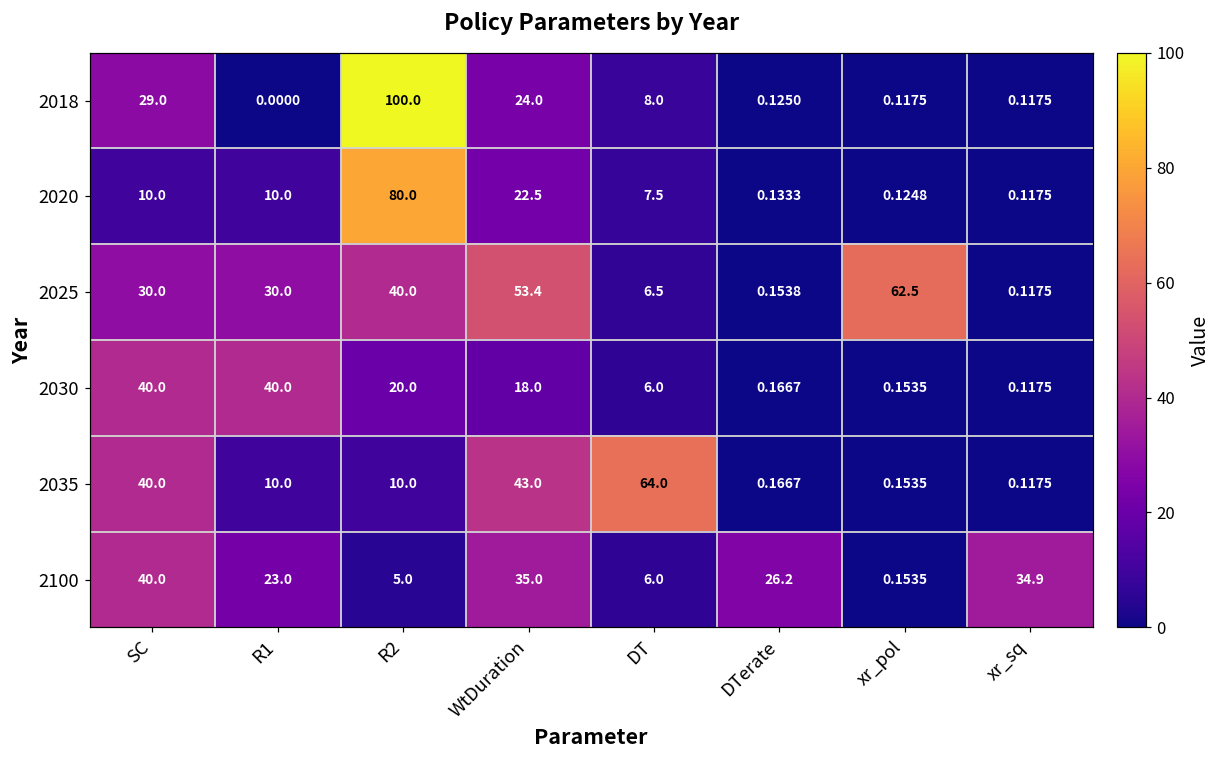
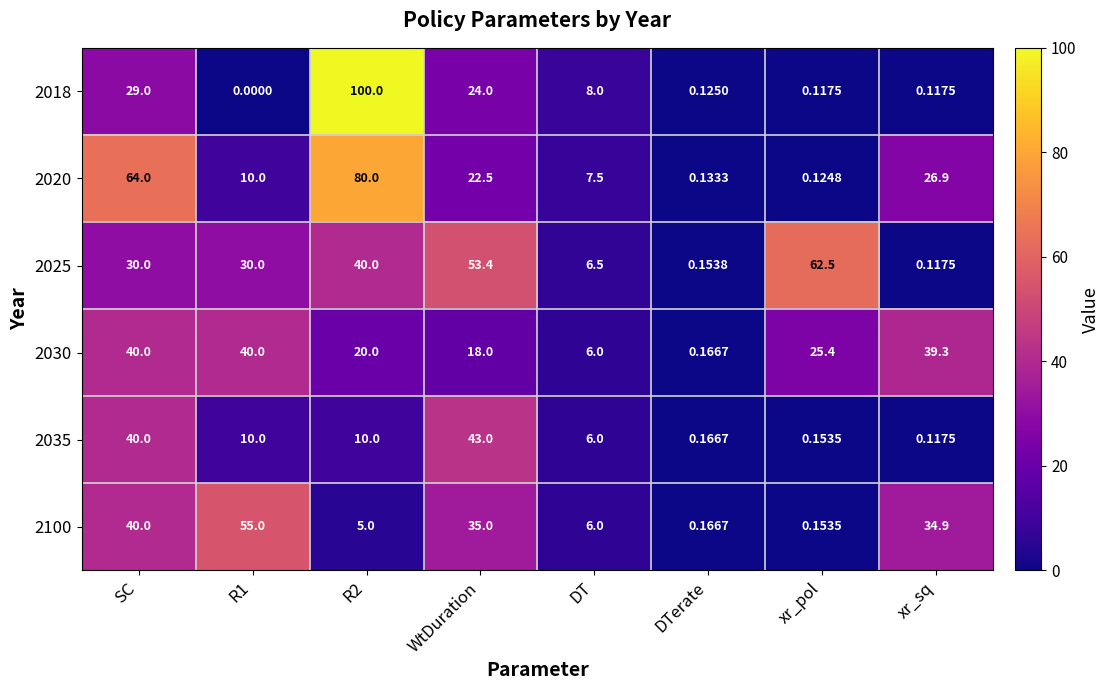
2020, SC: 10.0 -> 64.0
2020, xr_sq: 0.1175 -> 26.9
2030, xr_pol: 0.1535 -> 25.4
2030, xr_sq: 0.1175 -> 39.3
2035, DT: 64.0 -> 6.0
2100, R1: 23.0 -> 55.0
2100, DTerate: 26.2 -> 0.1667
